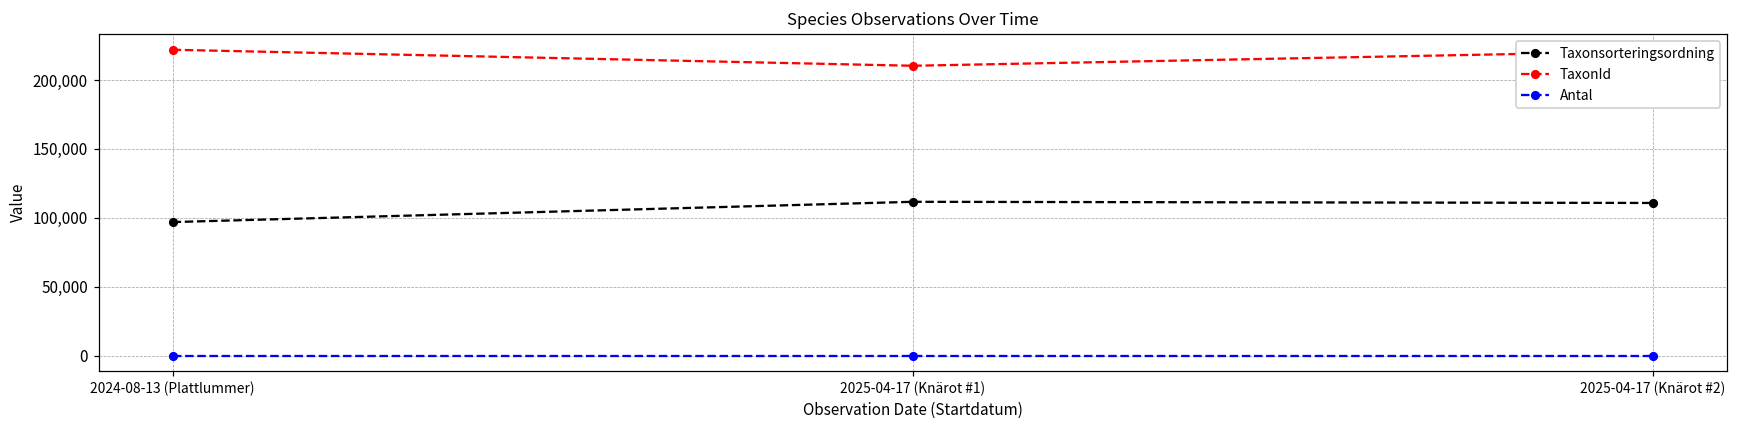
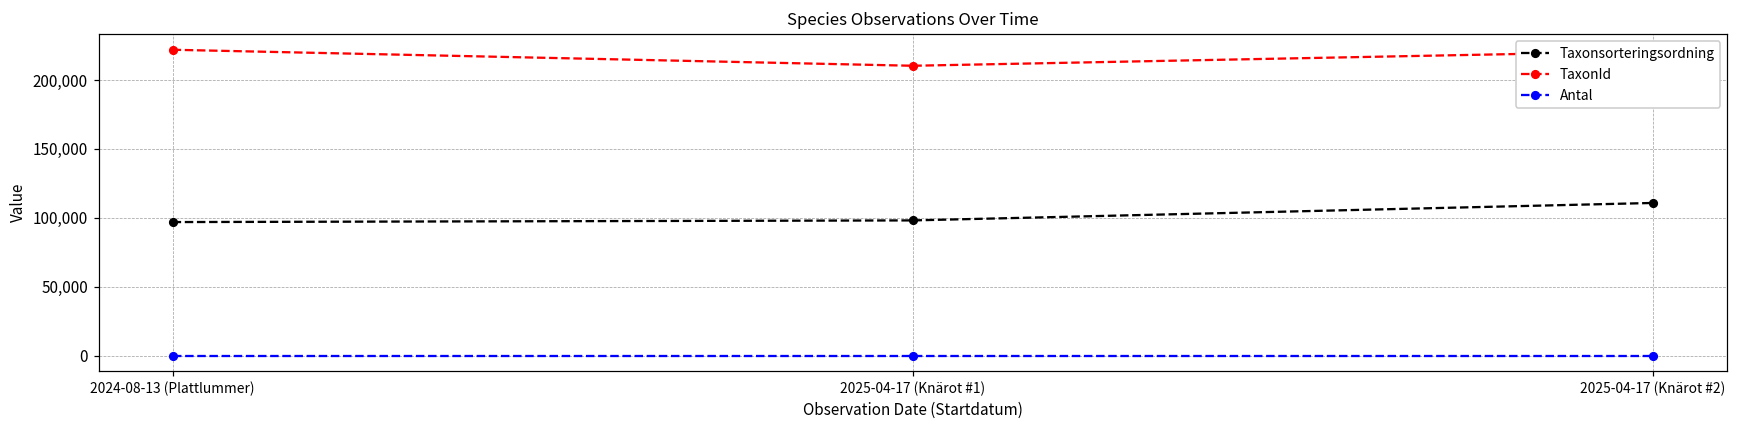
Taxonsorteringsordning, 2025-04-17 (Knärot #1): 112,000 -> 98,000
